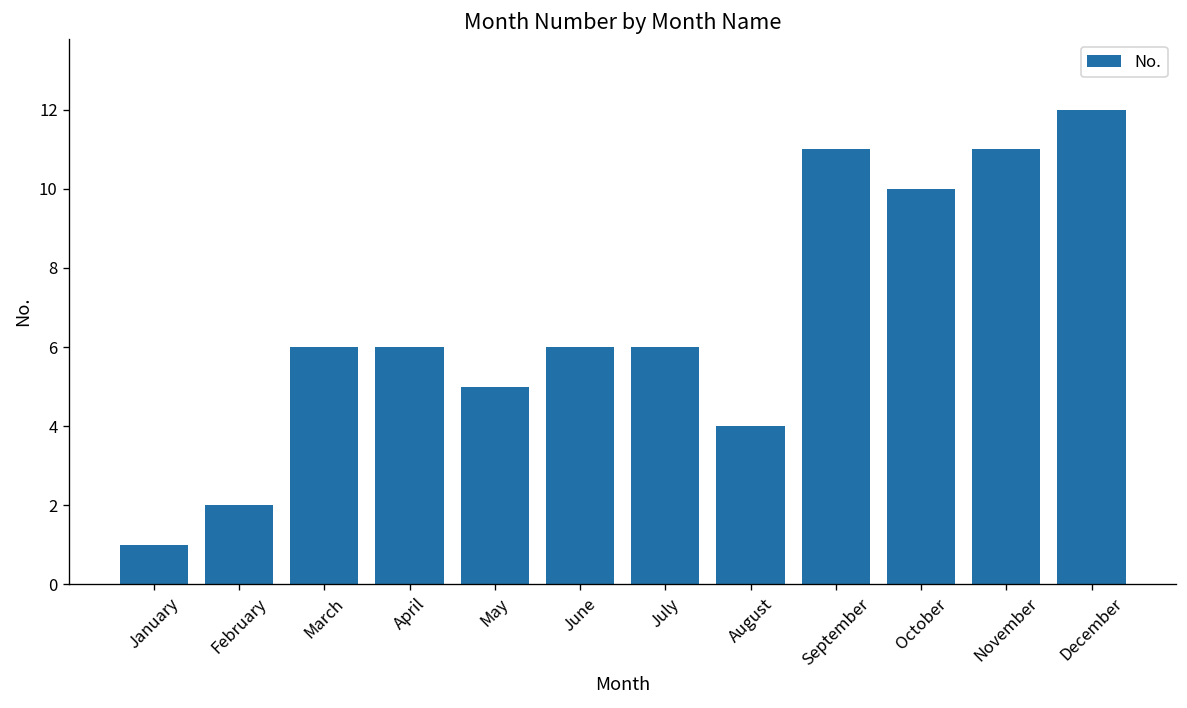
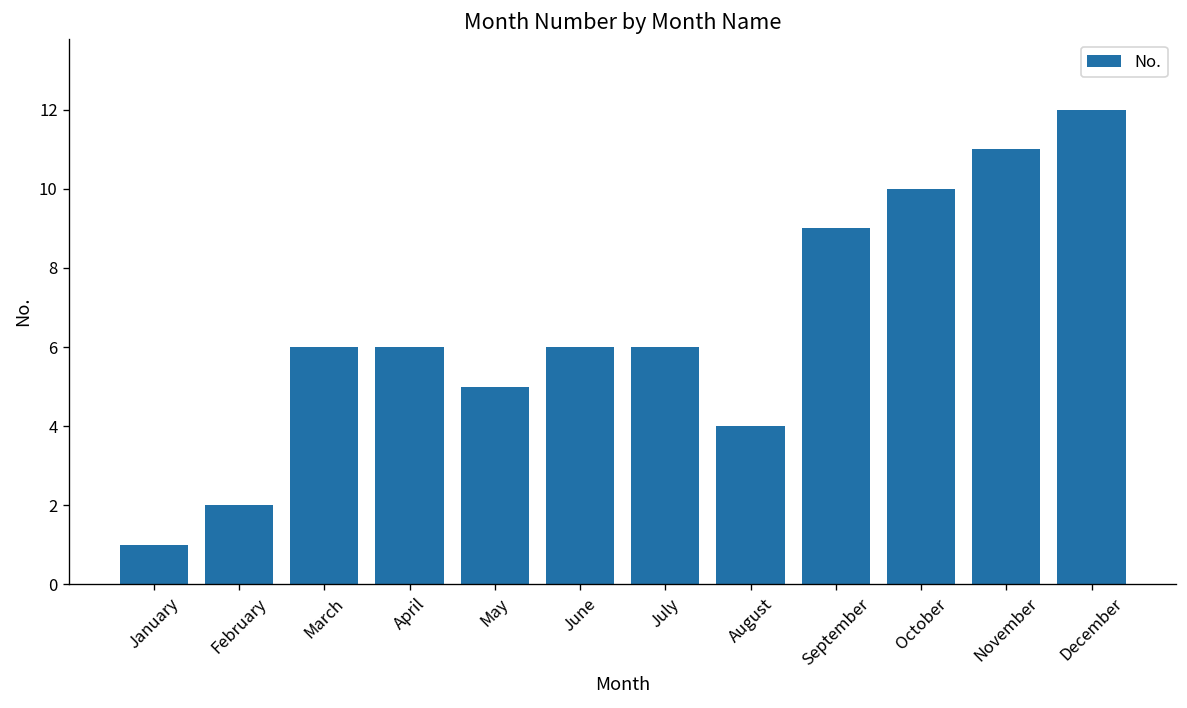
September: 11 -> 9
